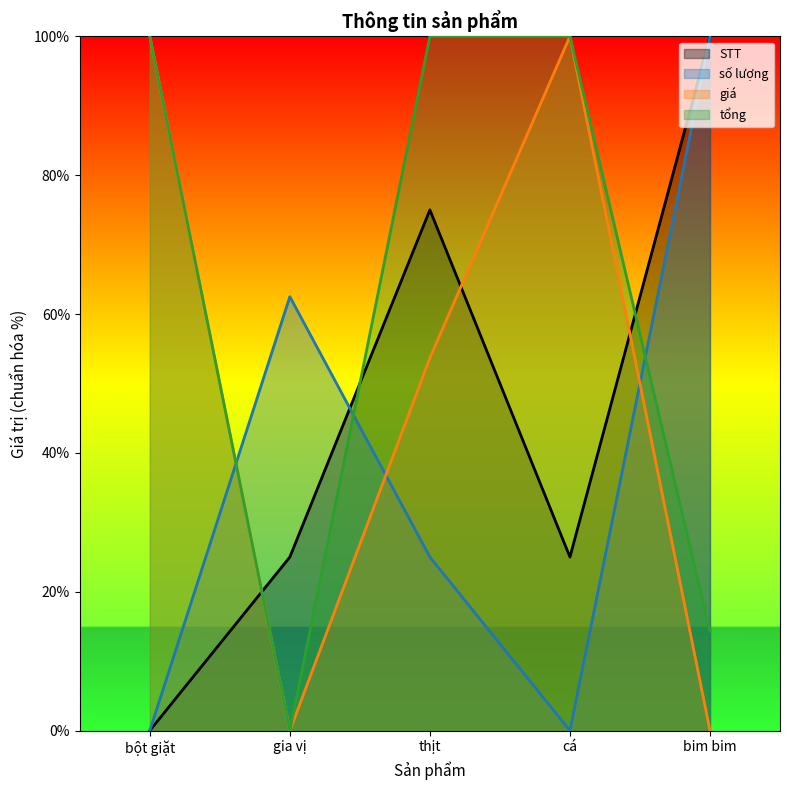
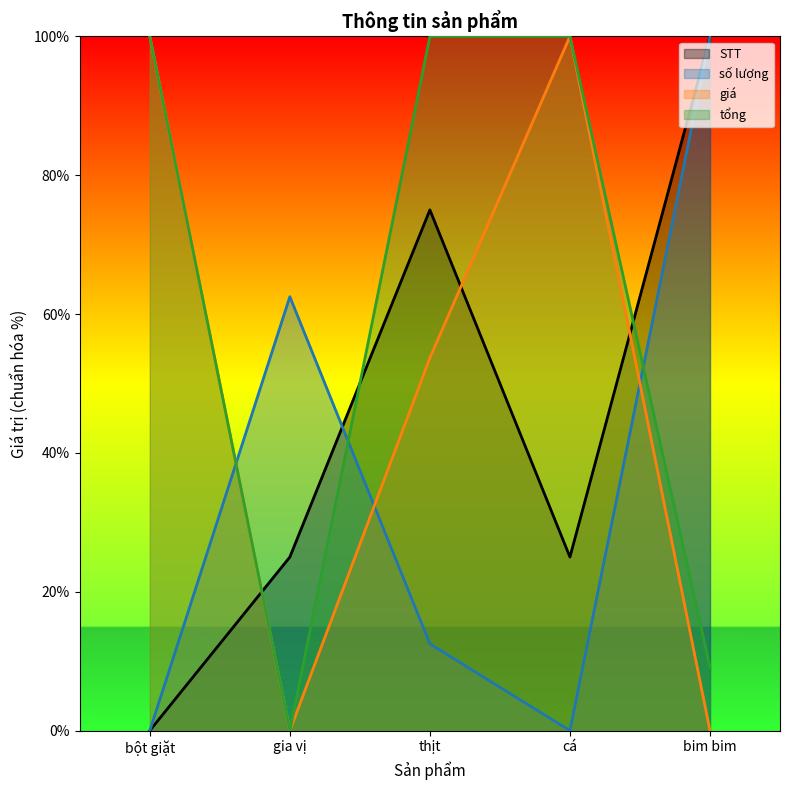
số lượng, thịt: 25% -> 13%
tổng, bim bim: 14% -> 9%
